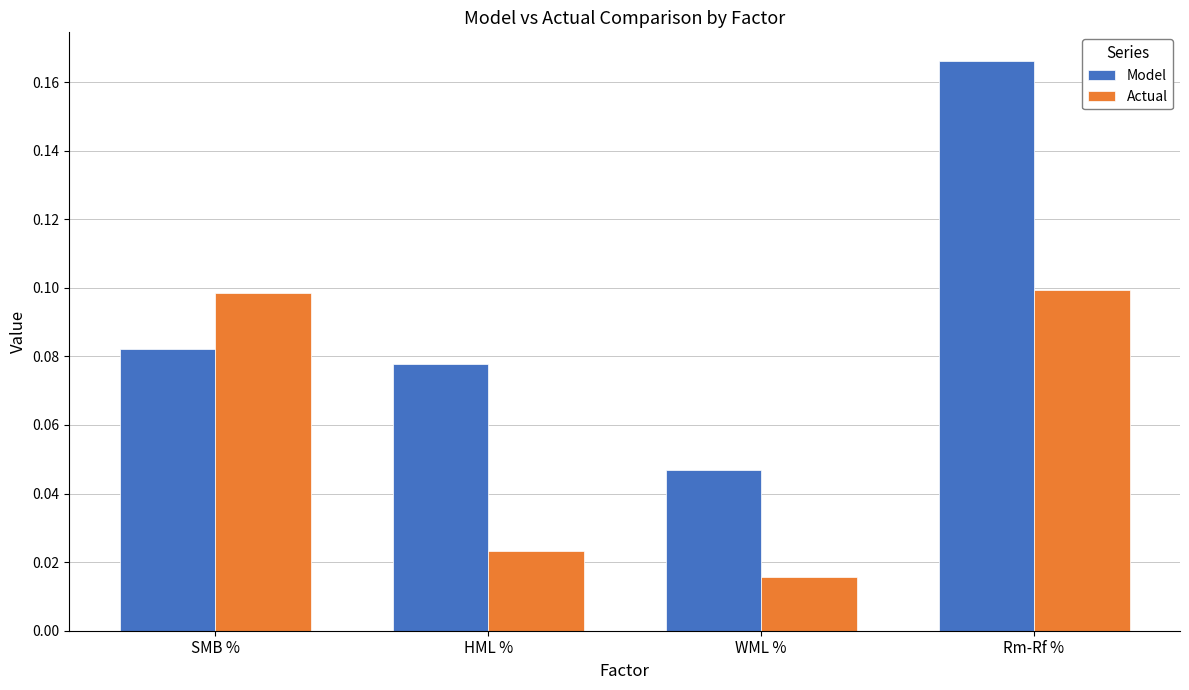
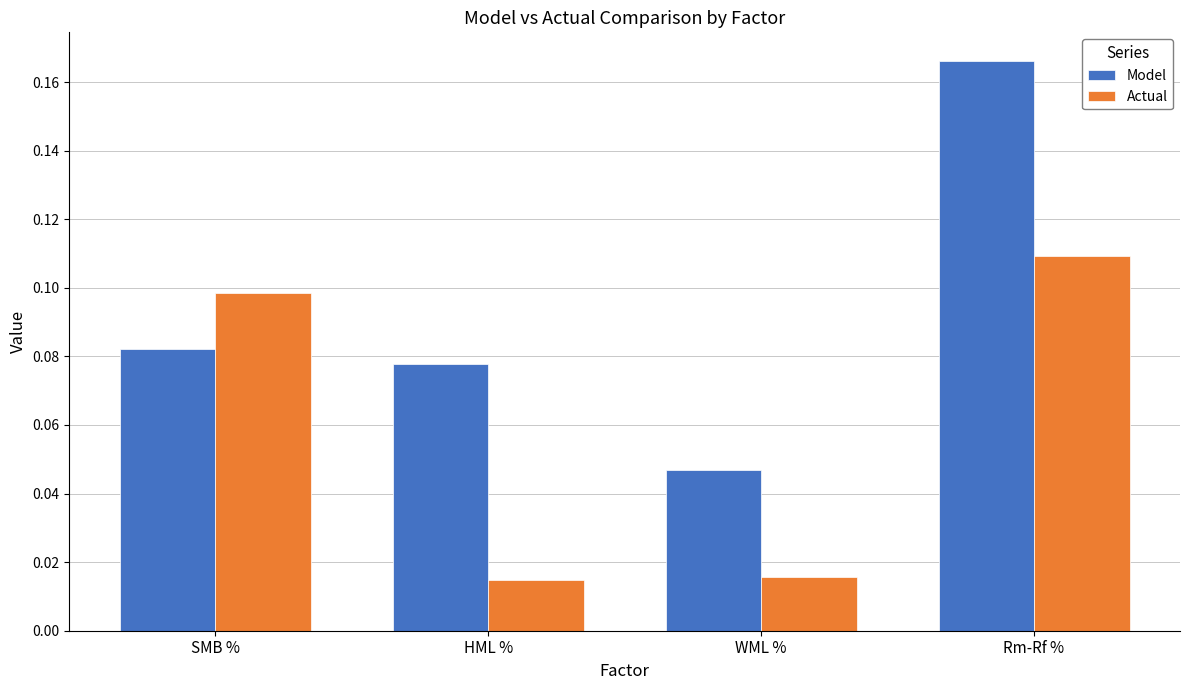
Actual, HML %: 0.023 -> 0.015
Actual, Rm-Rf %: 0.099 -> 0.109
